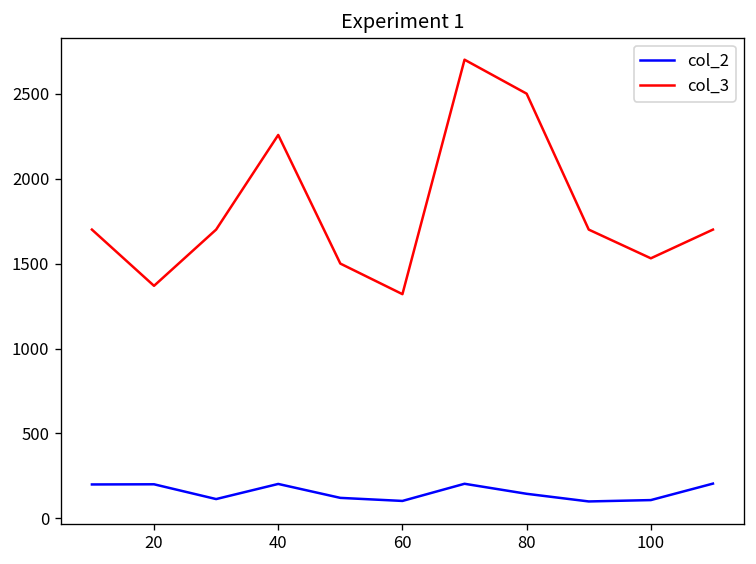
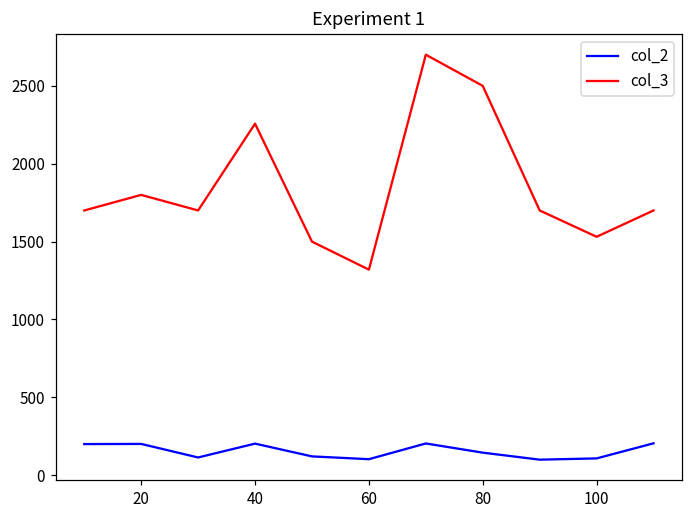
col_3, 20: 1370 -> 1800
